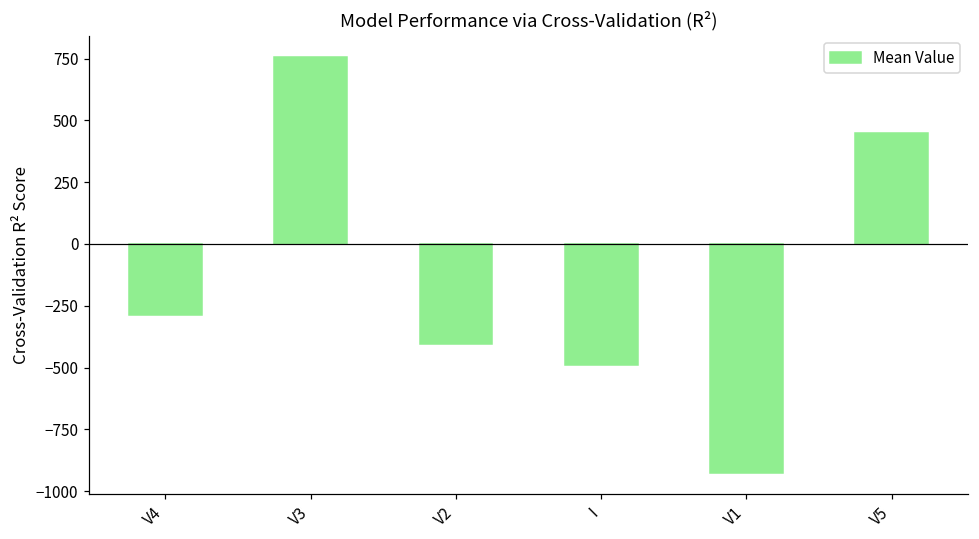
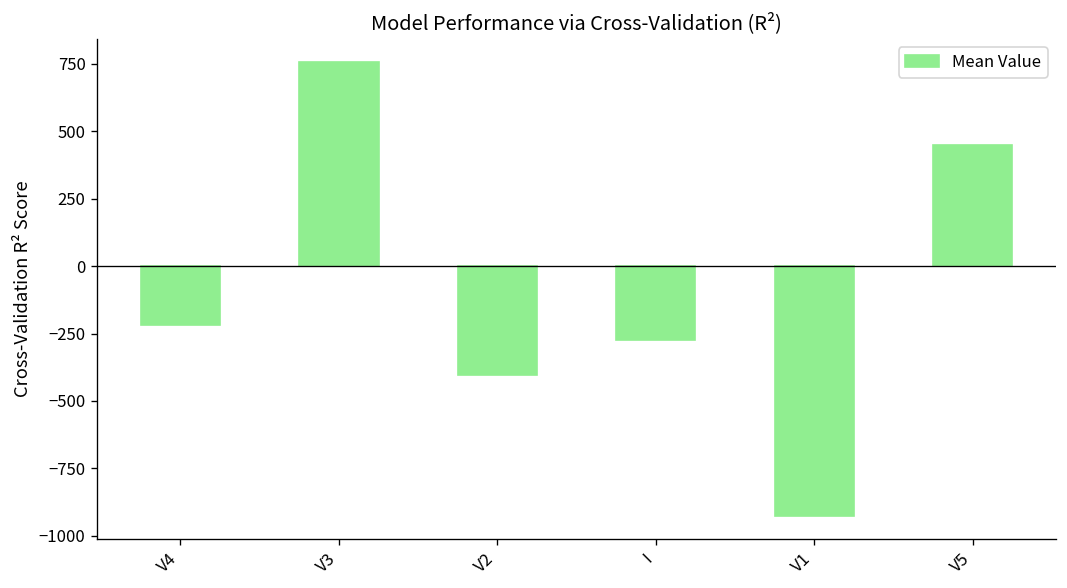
V4: -290 -> -220
I: -490 -> -280
